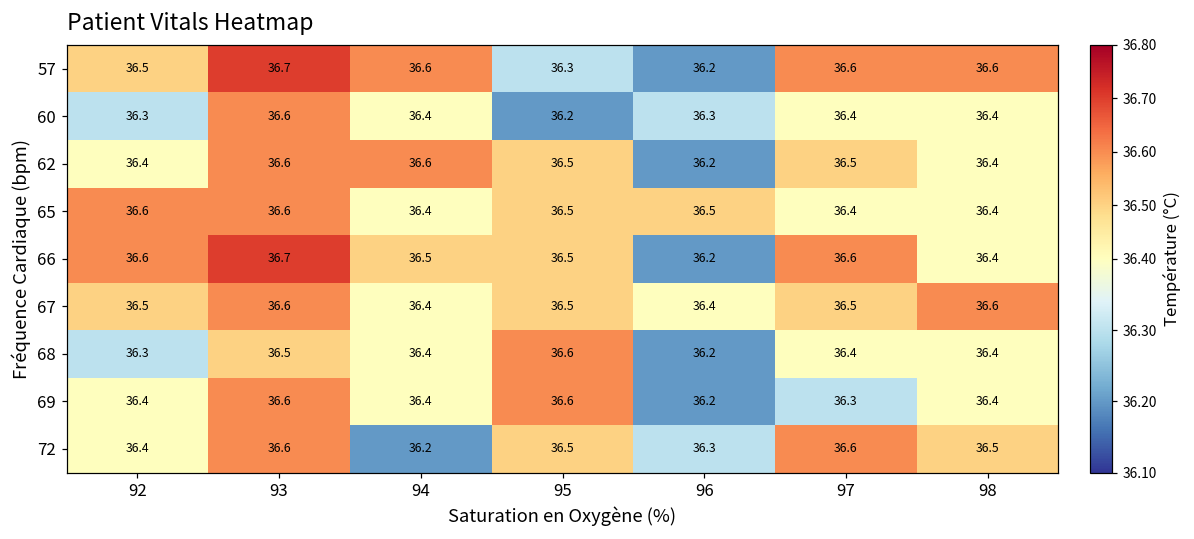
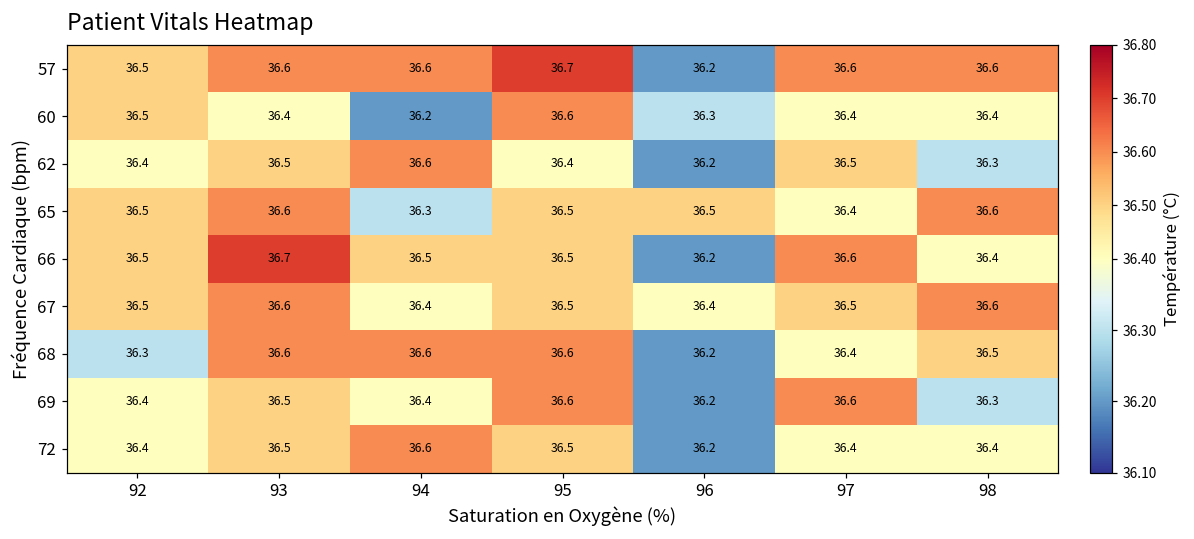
57, 93: 36.7 -> 36.6
57, 95: 36.3 -> 36.7
60, 92: 36.3 -> 36.5
60, 93: 36.6 -> 36.4
60, 94: 36.4 -> 36.2
60, 95: 36.2 -> 36.6
62, 93: 36.6 -> 36.5
62, 95: 36.5 -> 36.4
62, 98: 36.4 -> 36.3
65, 92: 36.6 -> 36.5
65, 94: 36.4 -> 36.3
65, 98: 36.4 -> 36.6
66, 92: 36.6 -> 36.5
68, 93: 36.5 -> 36.6
68, 94: 36.4 -> 36.6
68, 98: 36.4 -> 36.5
69, 93: 36.6 -> 36.5
69, 97: 36.3 -> 36.6
69, 98: 36.4 -> 36.3
72, 93: 36.6 -> 36.5
72, 94: 36.2 -> 36.6
72, 96: 36.3 -> 36.2
72, 97: 36.6 -> 36.4
72, 98: 36.5 -> 36.4
